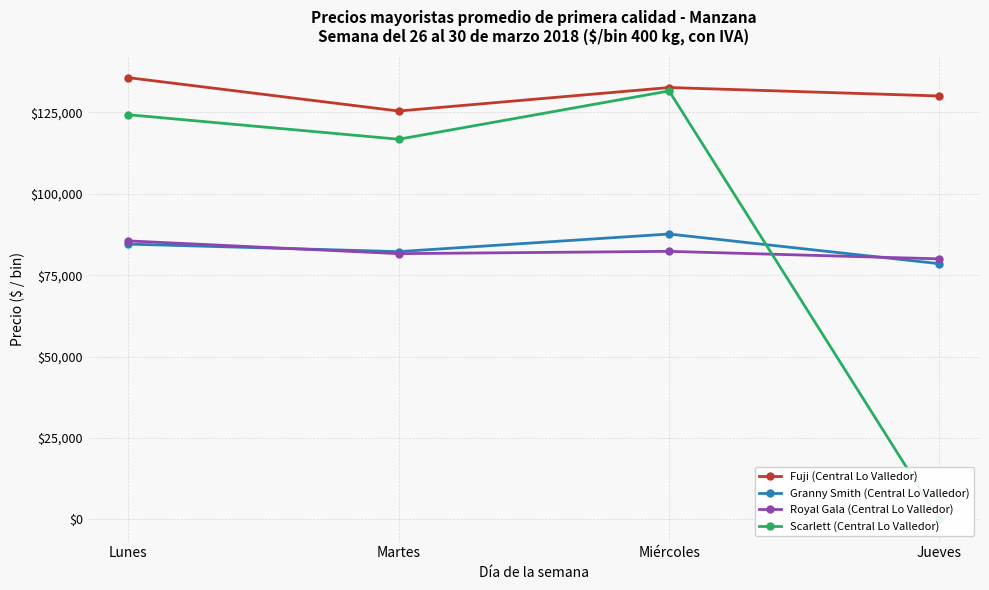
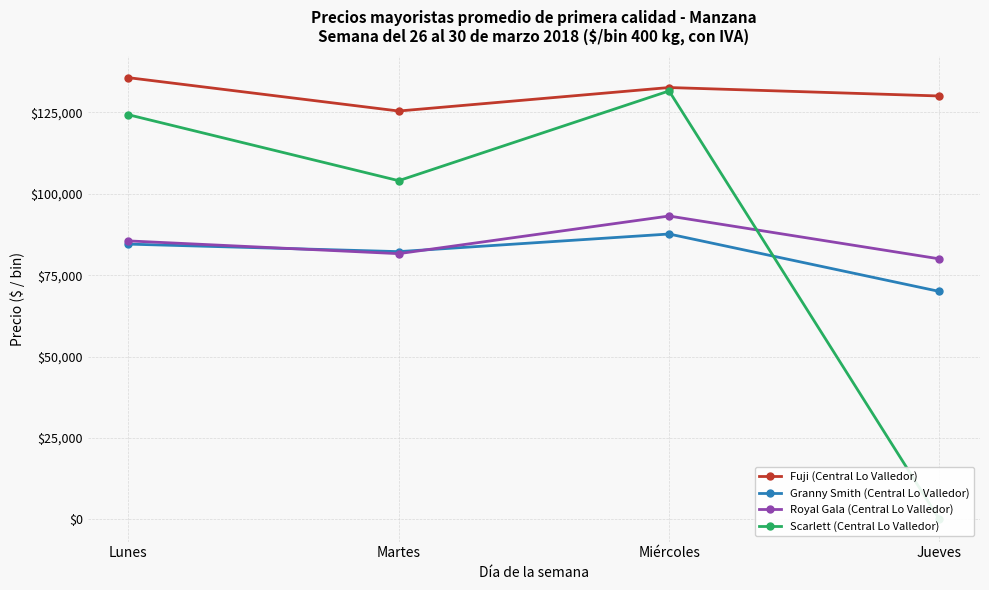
Scarlett (Central Lo Valledor), Martes: $117,000 -> $104,000
Royal Gala (Central Lo Valledor), Miércoles: $82,000 -> $93,000
Granny Smith (Central Lo Valledor), Jueves: $79,000 -> $70,000
